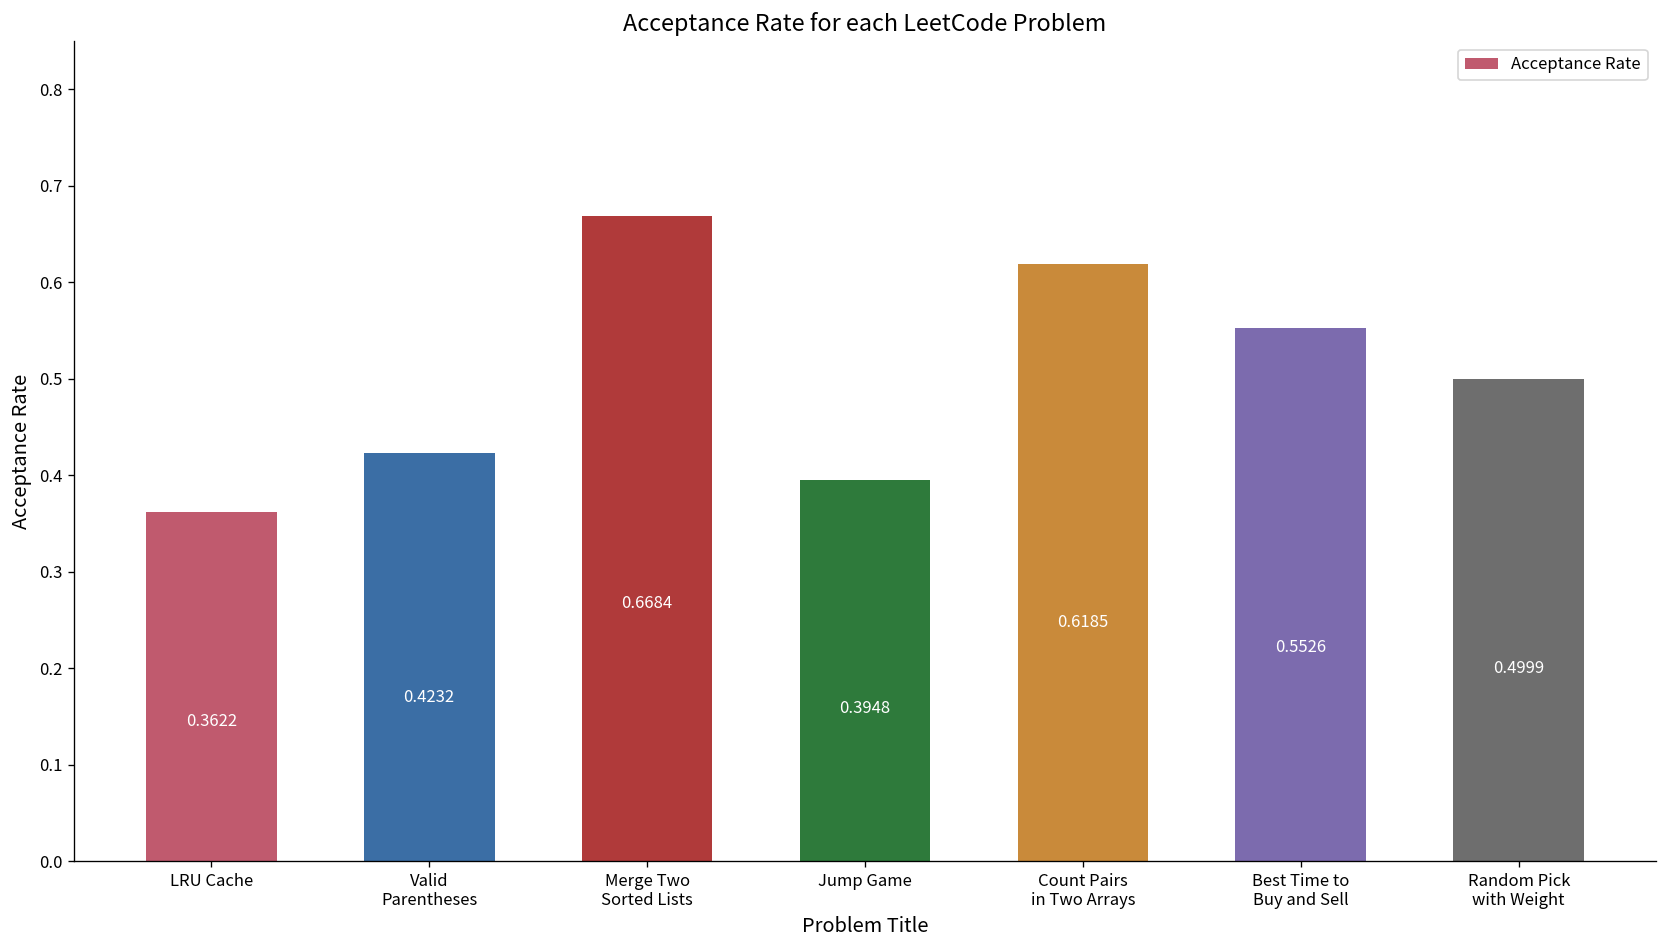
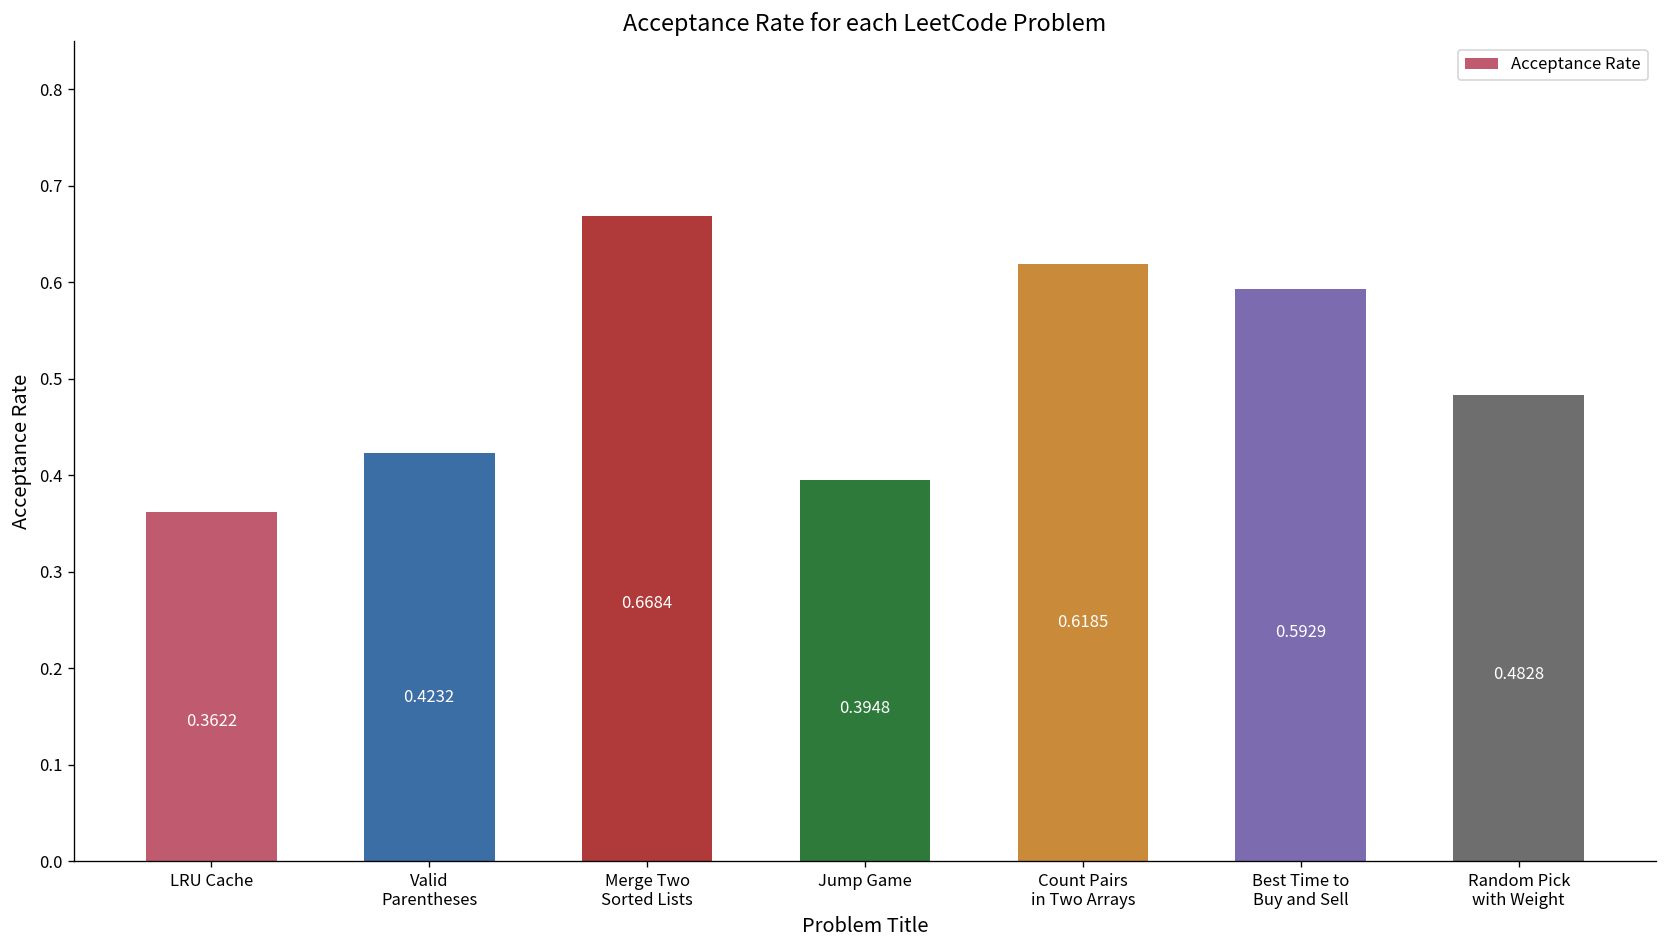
Best Time to Buy and Sell: 0.5526 -> 0.5929
Random Pick with Weight: 0.4999 -> 0.4828
